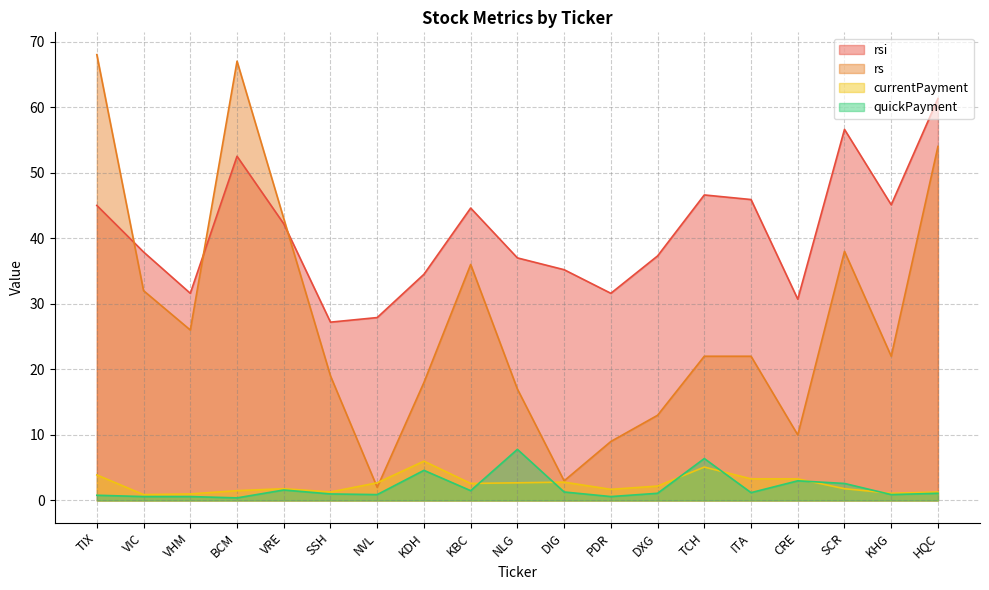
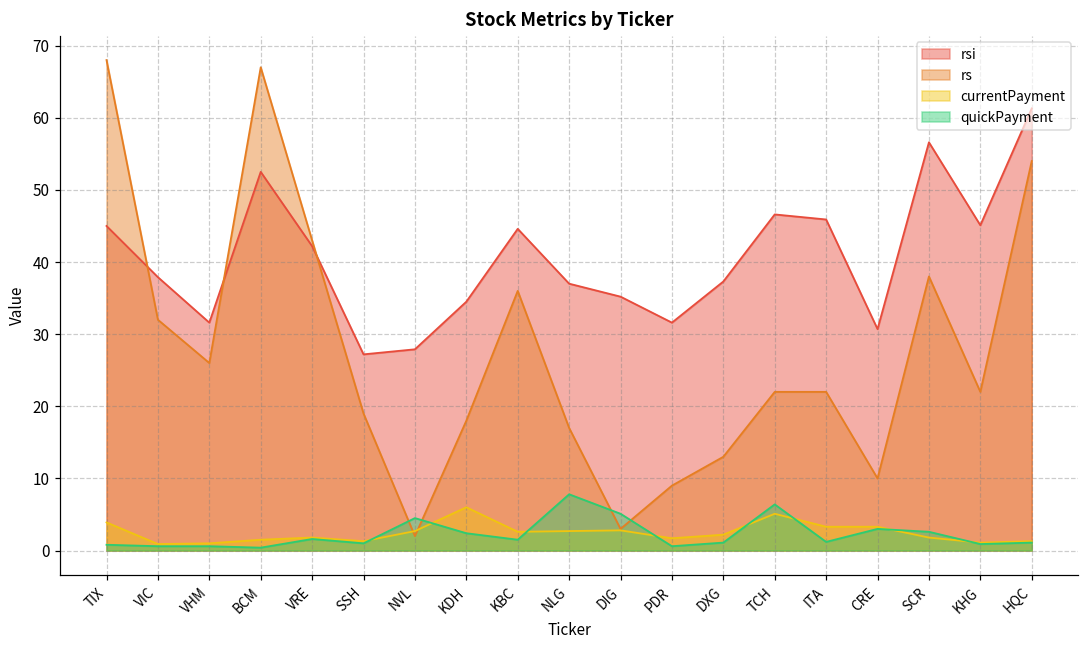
quickPayment, NVL: 1 -> 5
quickPayment, KDH: 5 -> 2
quickPayment, DIG: 1 -> 5
